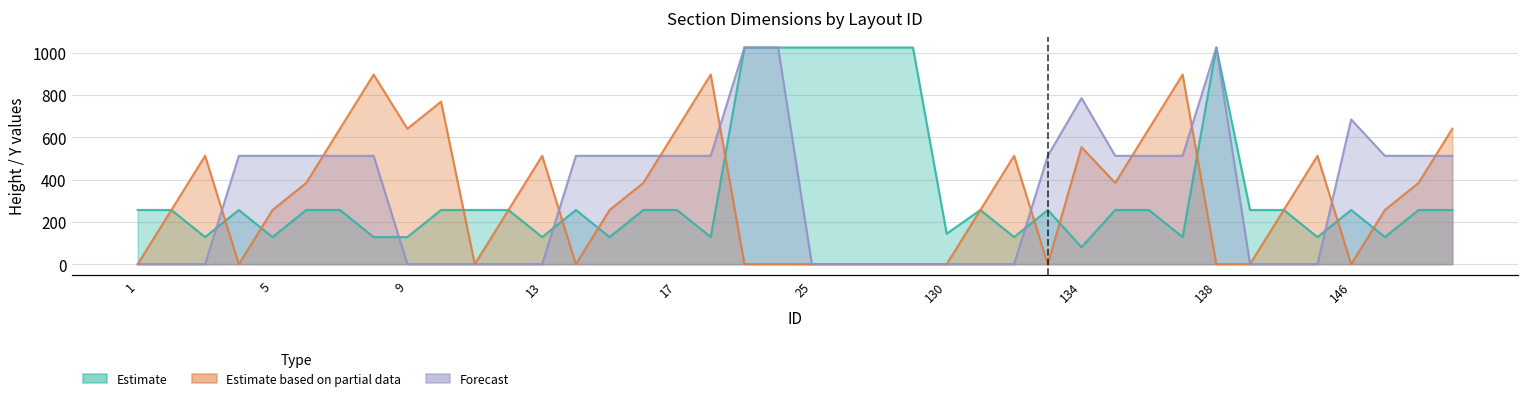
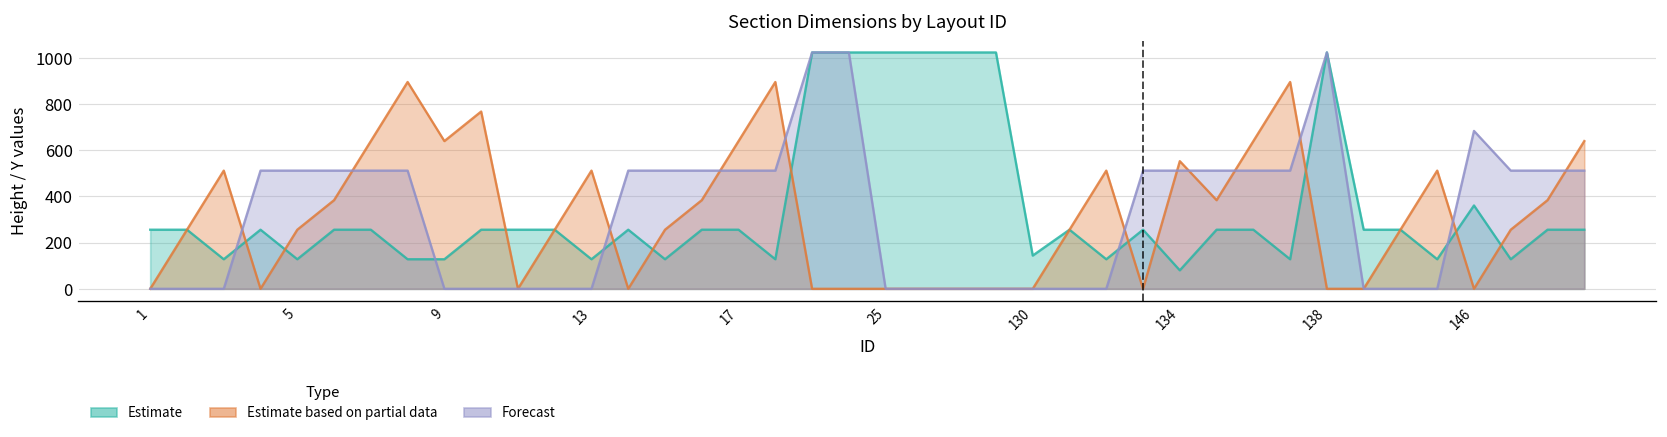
Forecast, 134: 790 -> 510
Estimate, 146: 260 -> 360
